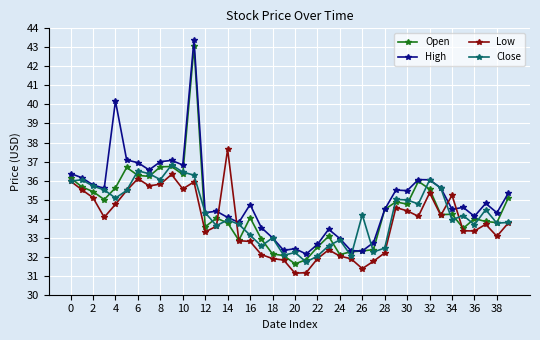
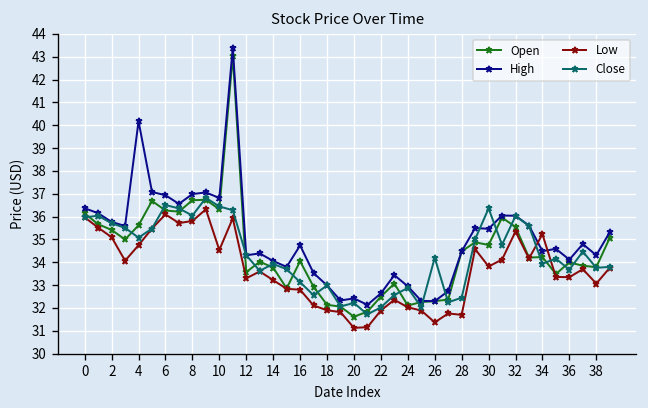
Low, 10: 35.6 -> 34.5
Low, 14: 37.6 -> 33.2
Low, 28: 32.2 -> 31.7
Low, 30: 34.4 -> 33.8
Close, 30: 35.0 -> 36.4
